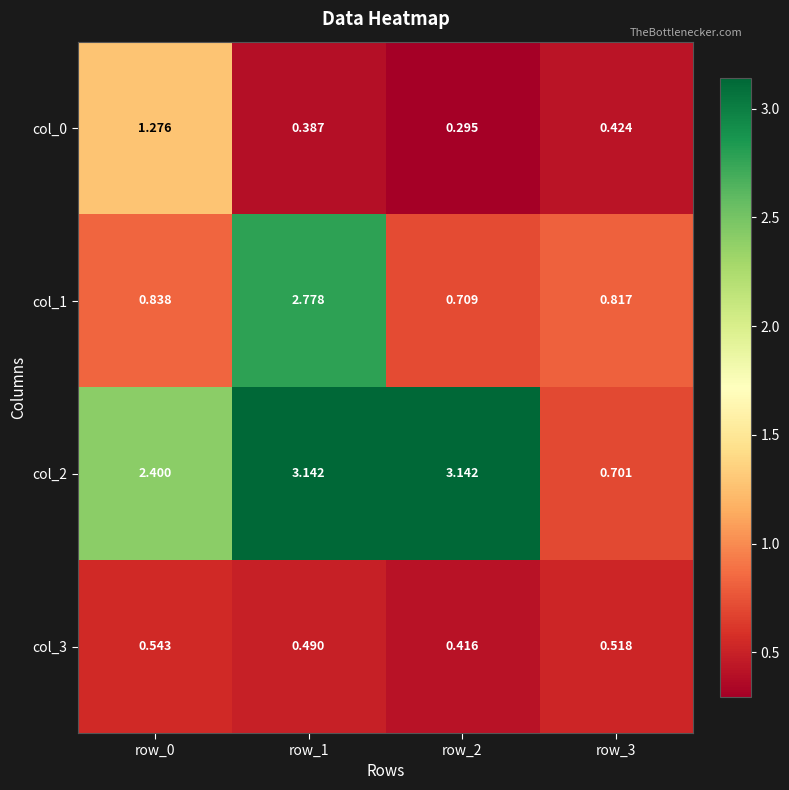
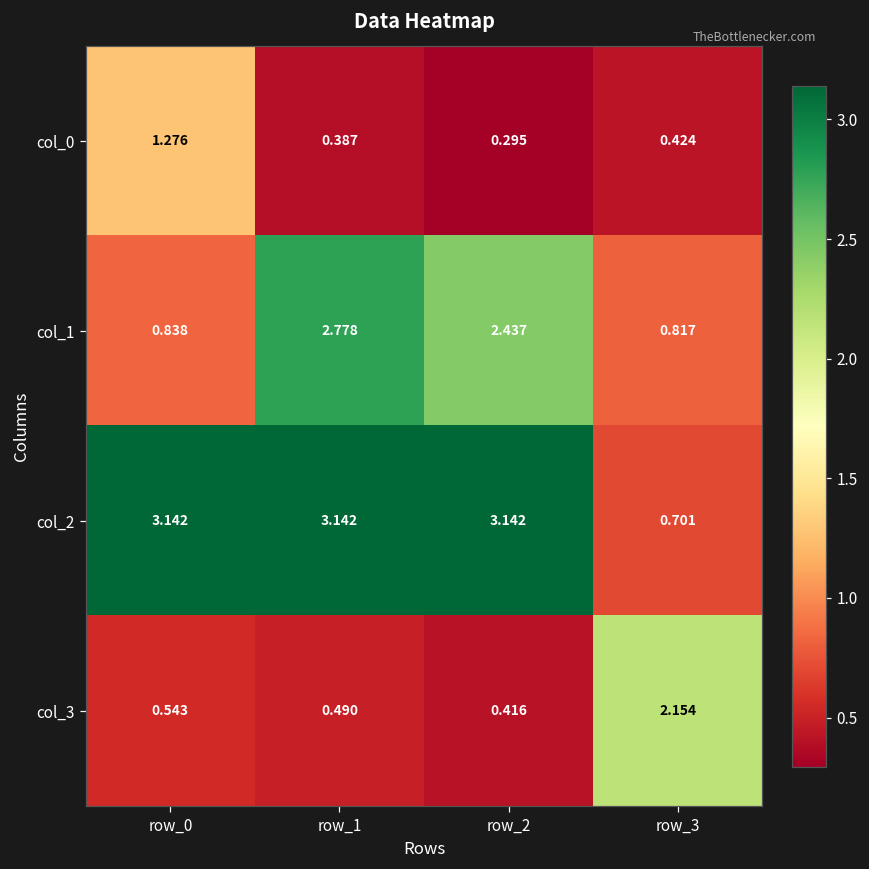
col_1, row_2: 0.709 -> 2.437
col_2, row_0: 2.400 -> 3.142
col_3, row_3: 0.518 -> 2.154
